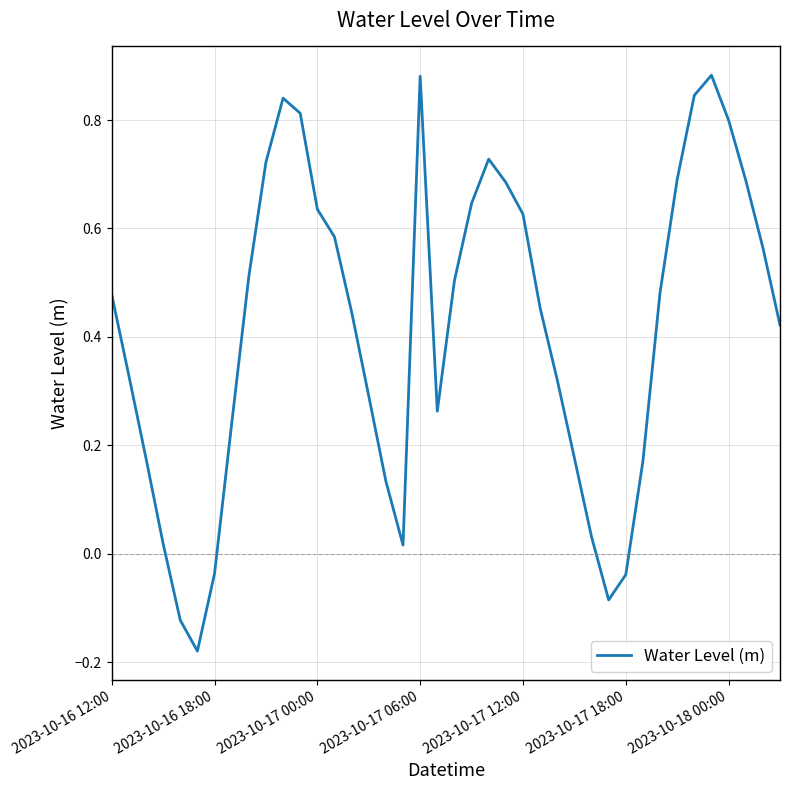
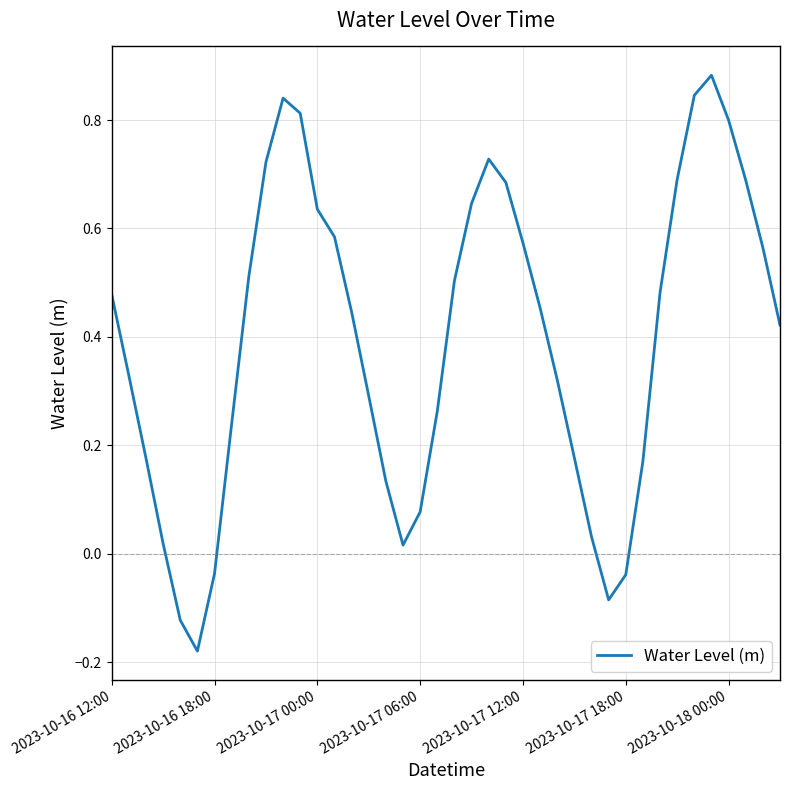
2023-10-17 06:00: 0.88 -> 0.08
2023-10-17 12:00: 0.63 -> 0.57
